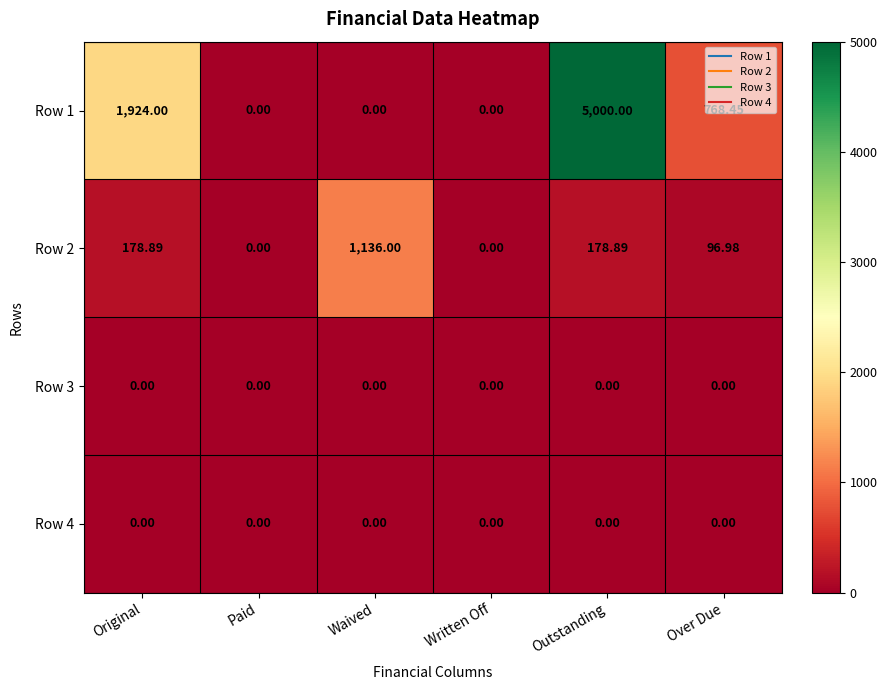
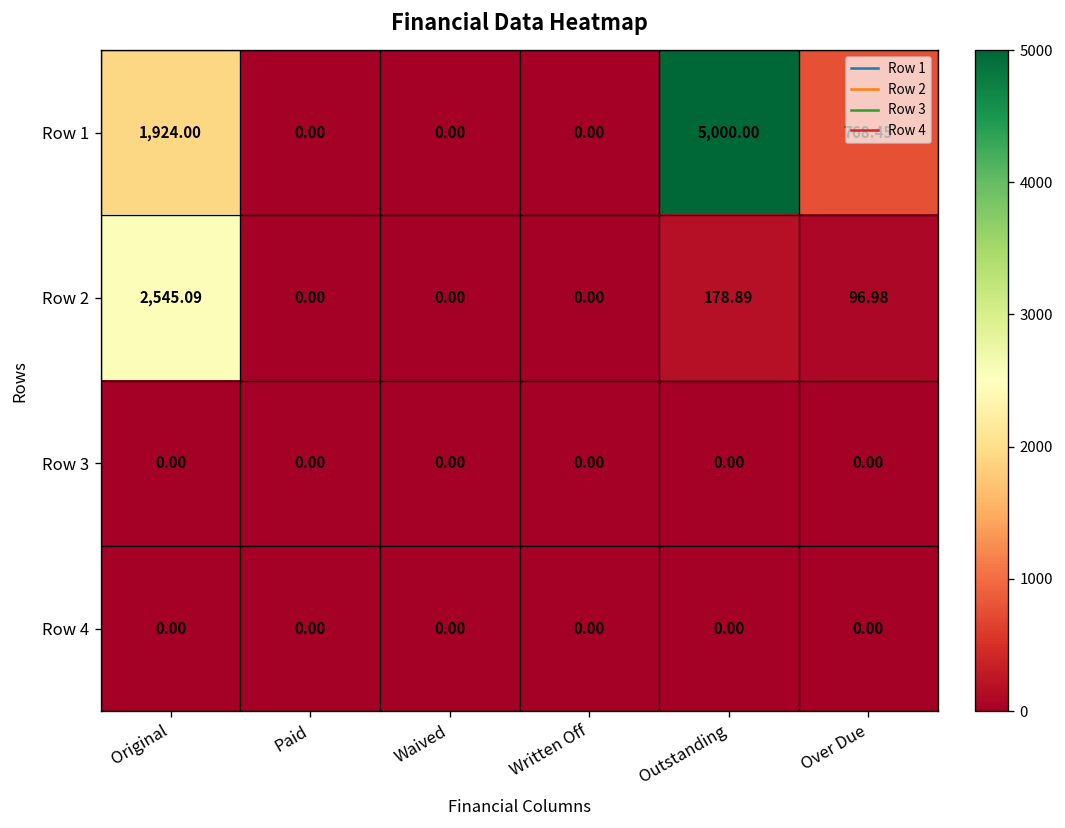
Row 2, Original: 178.89 -> 2,545.09
Row 2, Waived: 1,136.00 -> 0.00
